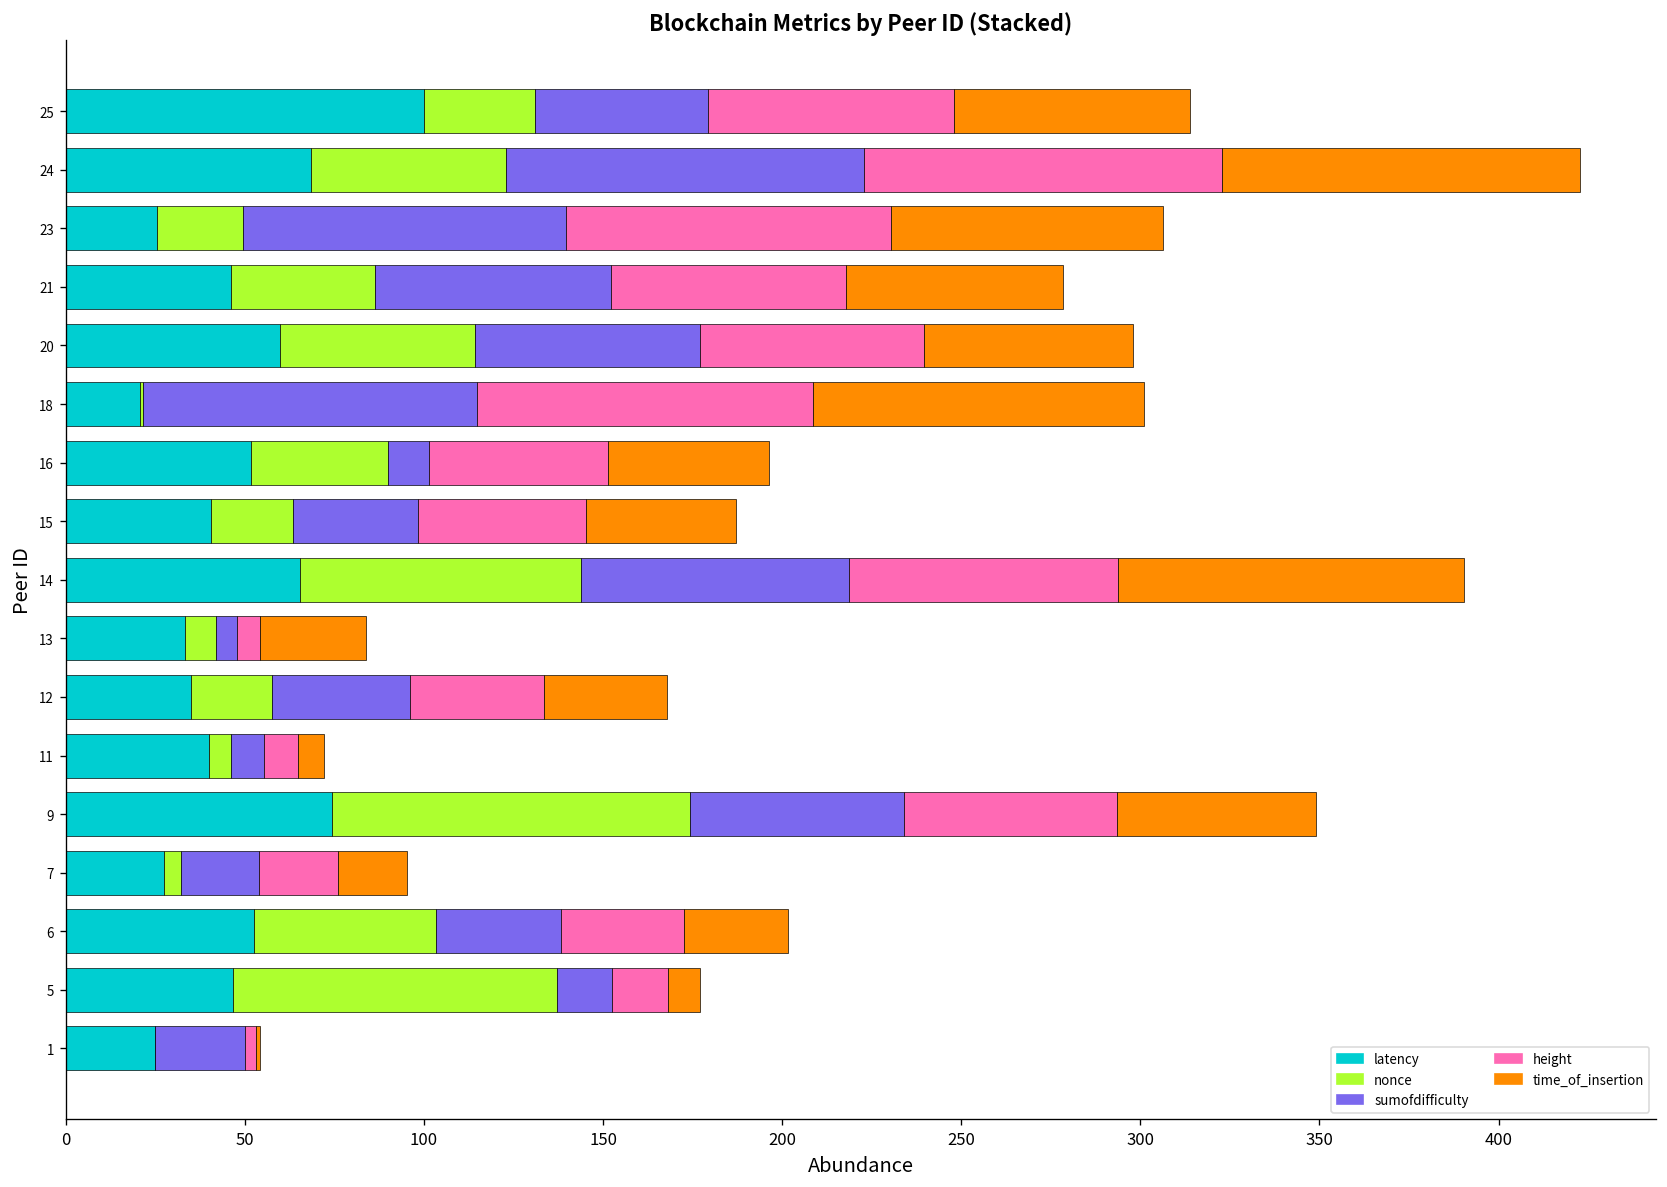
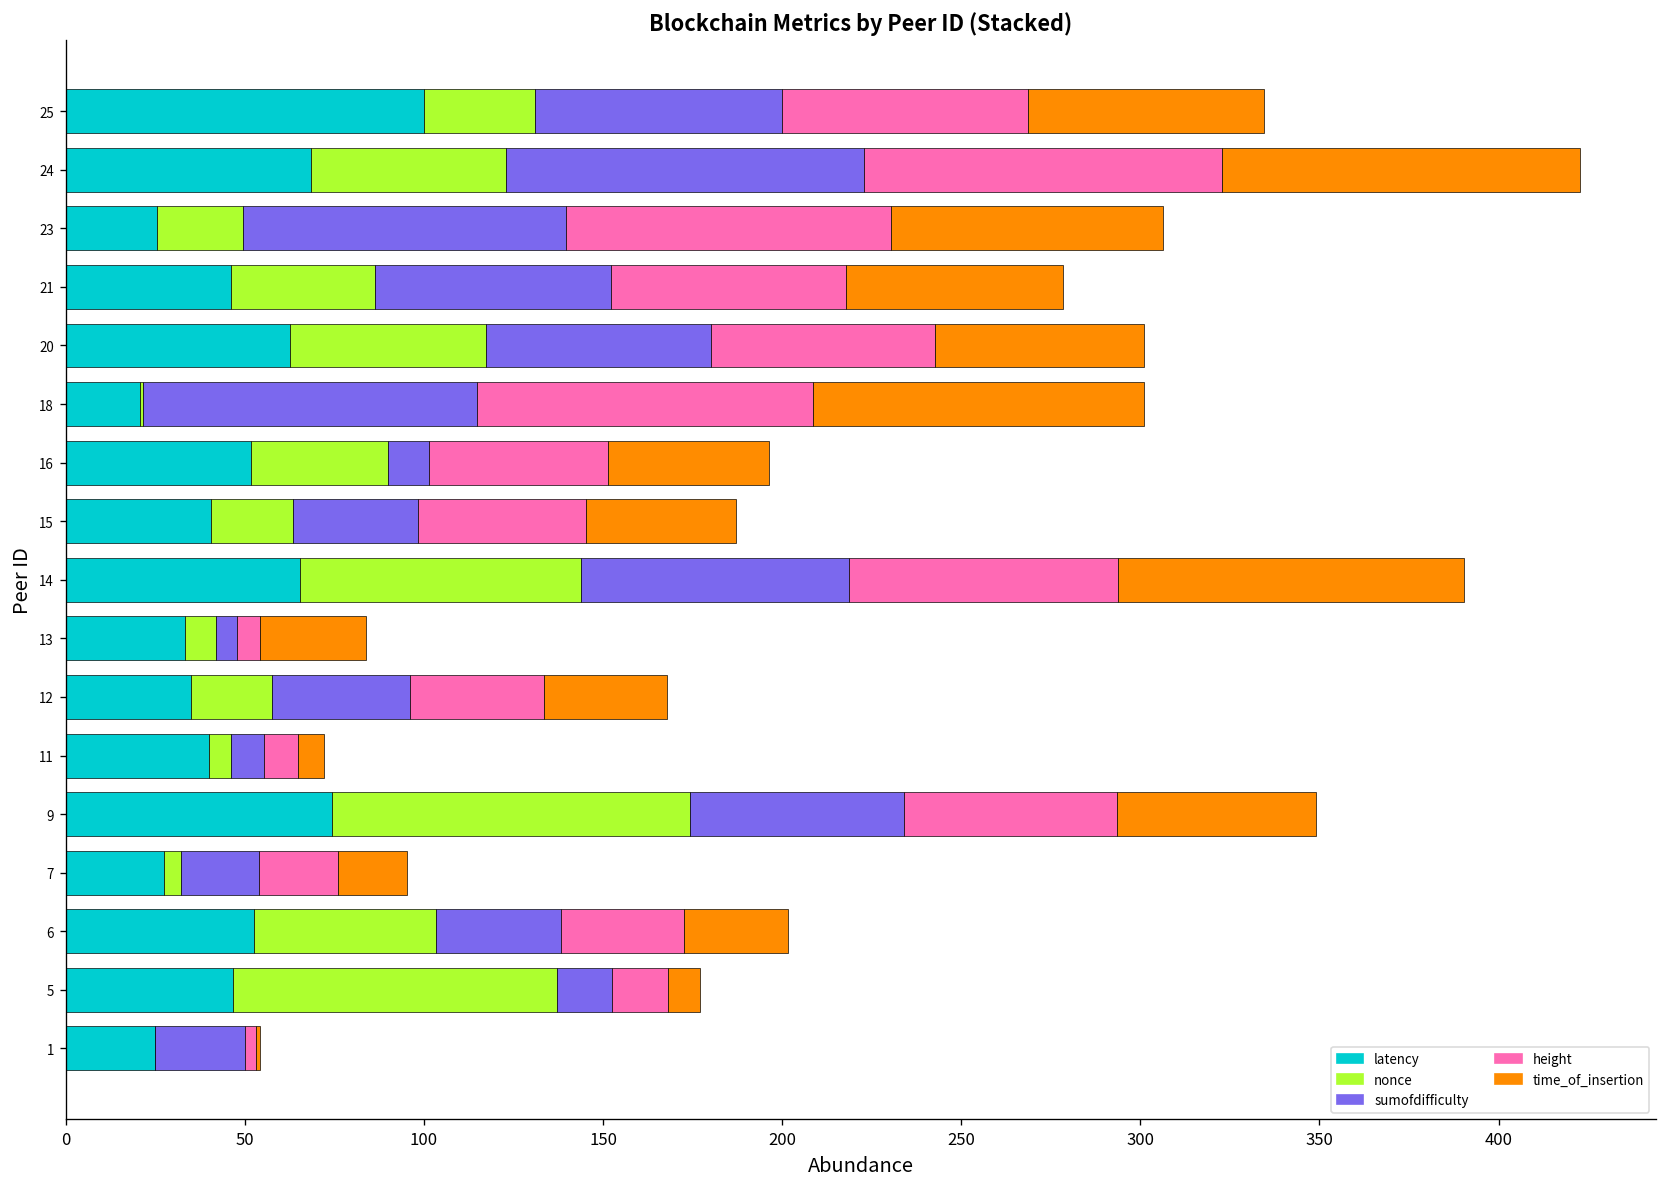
sumofdifficulty, 25: 48 -> 69
latency, 20: 60 -> 63
